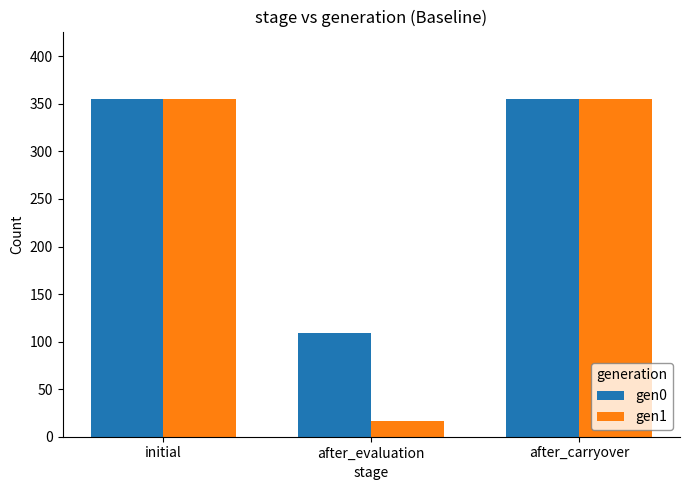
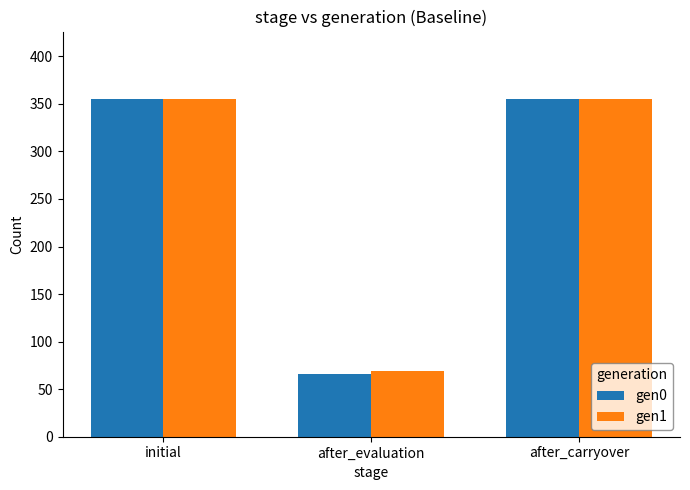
gen0, after_evaluation: 110 -> 70
gen1, after_evaluation: 20 -> 70
